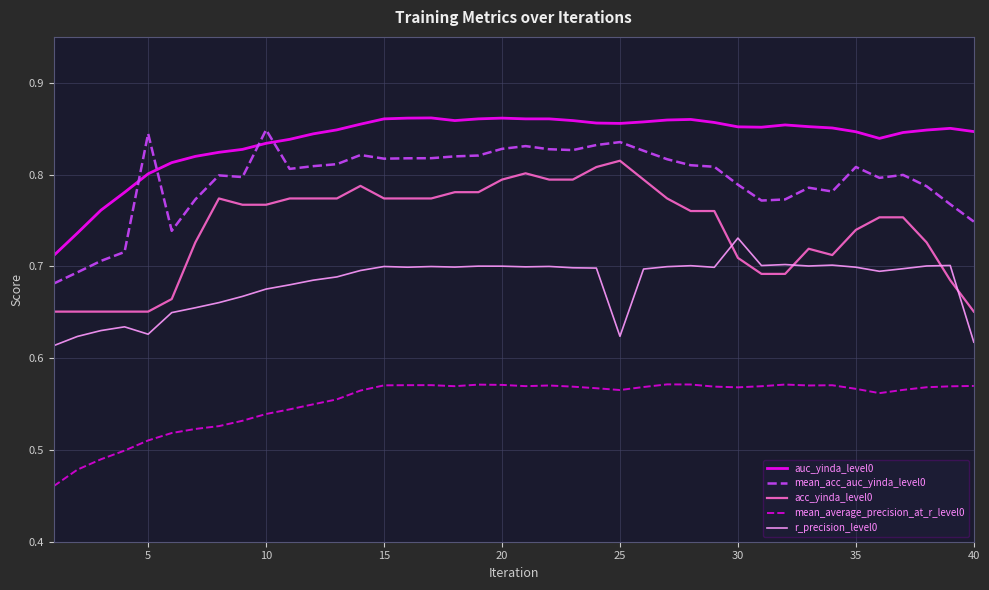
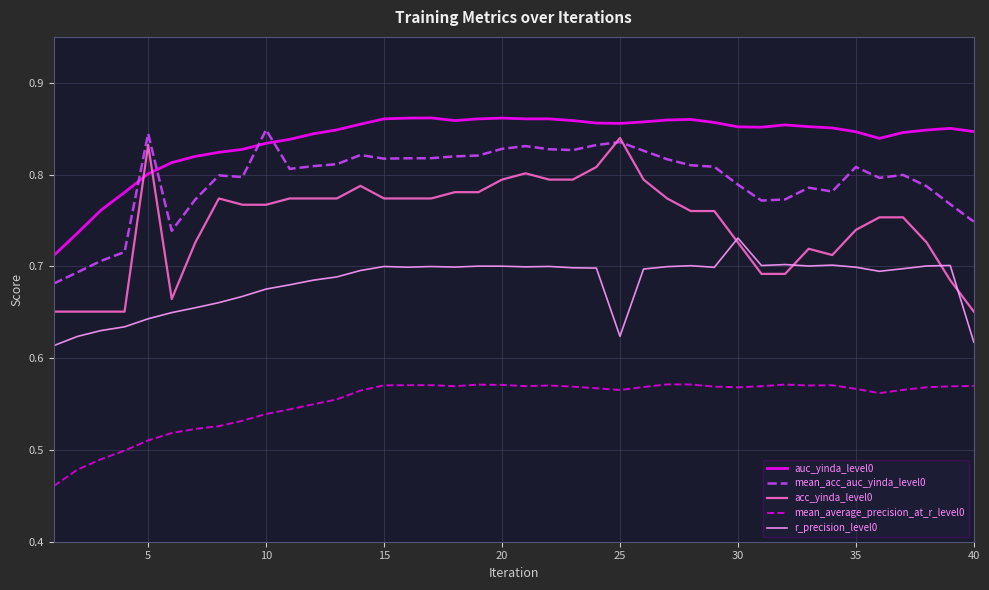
acc_yinda_level0, 5: 0.65 -> 0.83
r_precision_level0, 5: 0.63 -> 0.64
acc_yinda_level0, 25: 0.82 -> 0.84
acc_yinda_level0, 30: 0.71 -> 0.73
